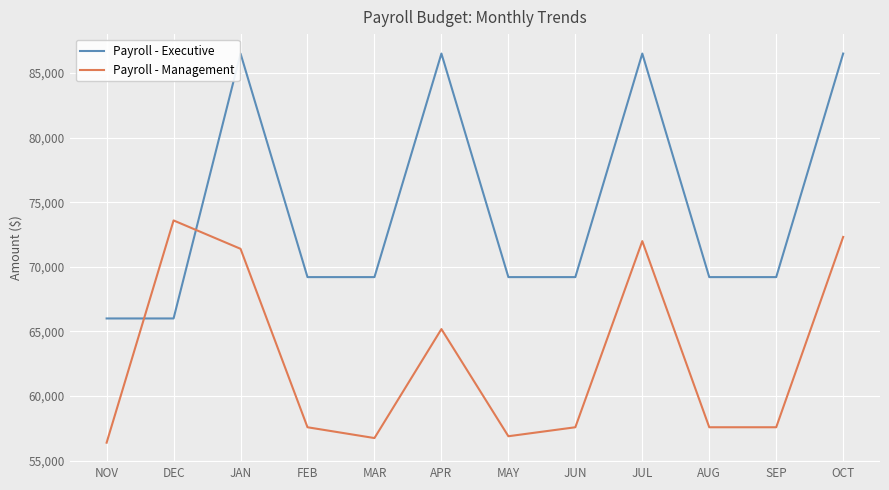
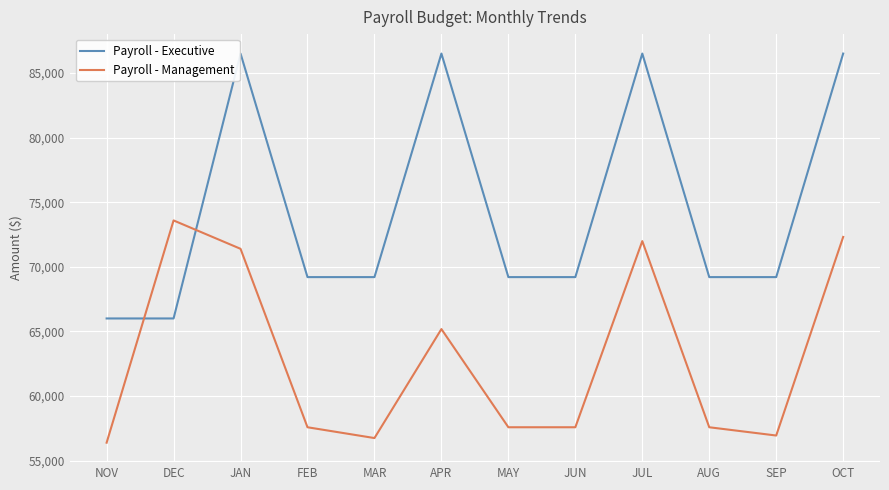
Payroll - Management, MAY: 56,900 -> 57,600
Payroll - Management, SEP: 57,600 -> 56,900
